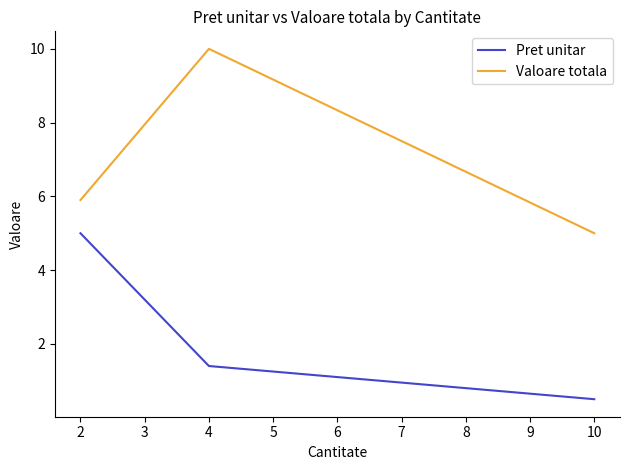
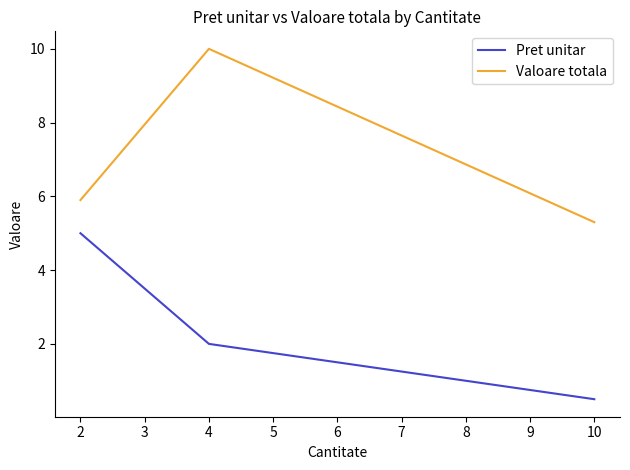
Pret unitar, 4: 1.4 -> 2.0
Valoare totala, 10: 5.0 -> 5.3
